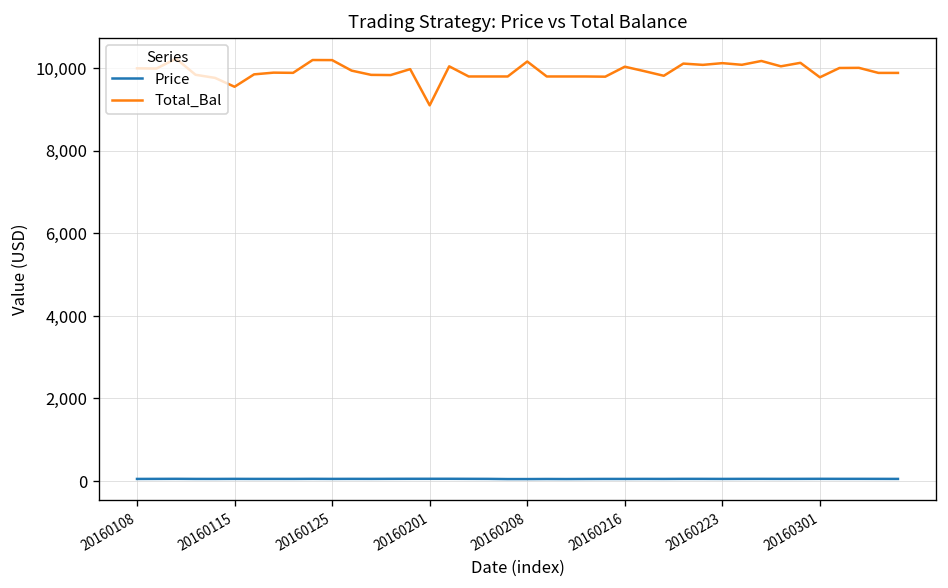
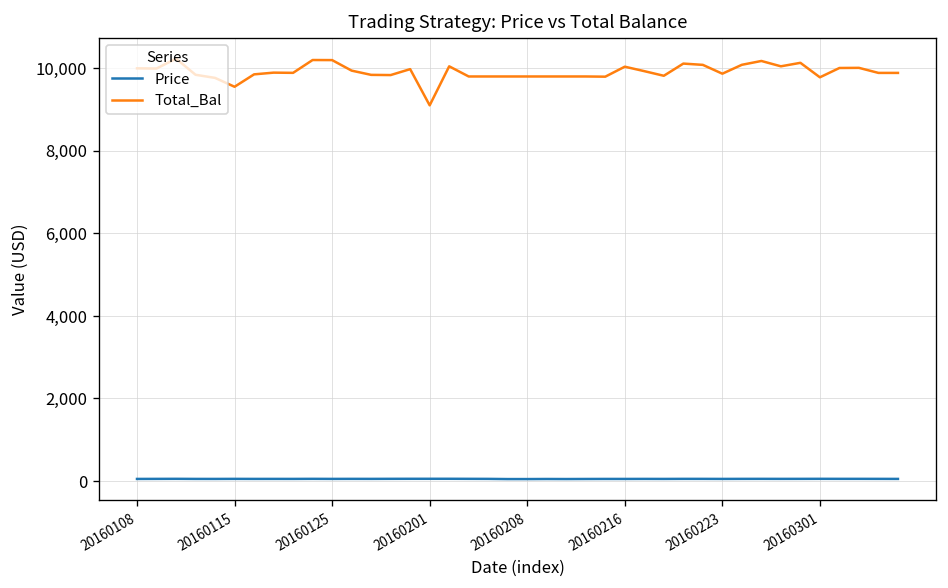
Total_Bal, 20160208: 10,200 -> 9,800
Total_Bal, 20160223: 10,100 -> 9,900
